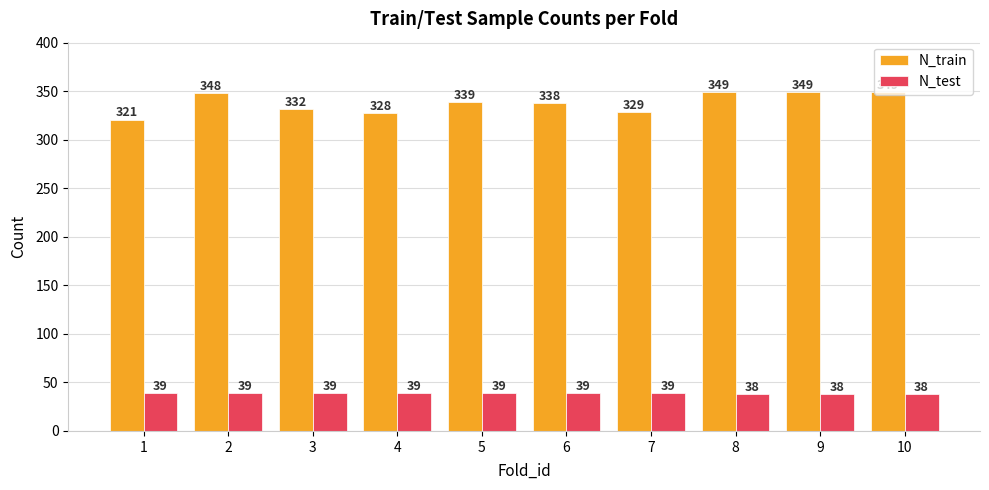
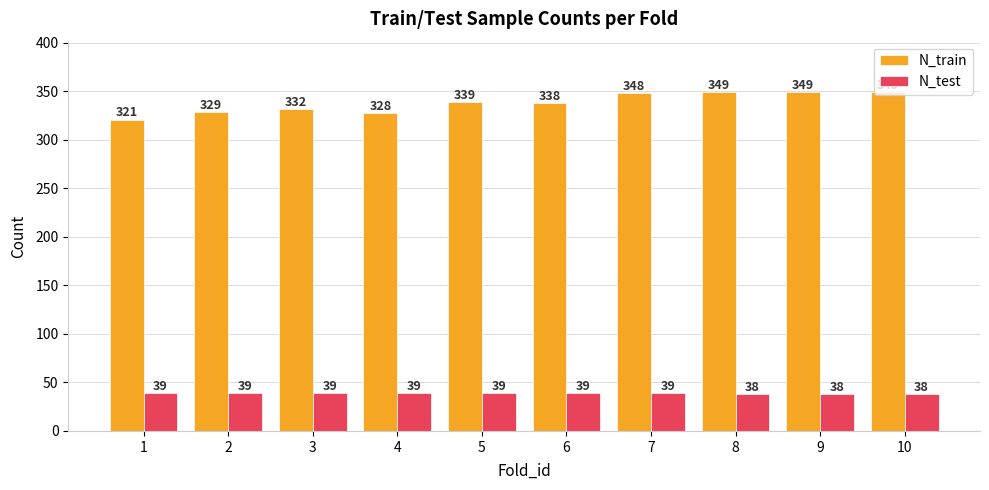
N_train, 2: 348 -> 329
N_train, 7: 329 -> 348
